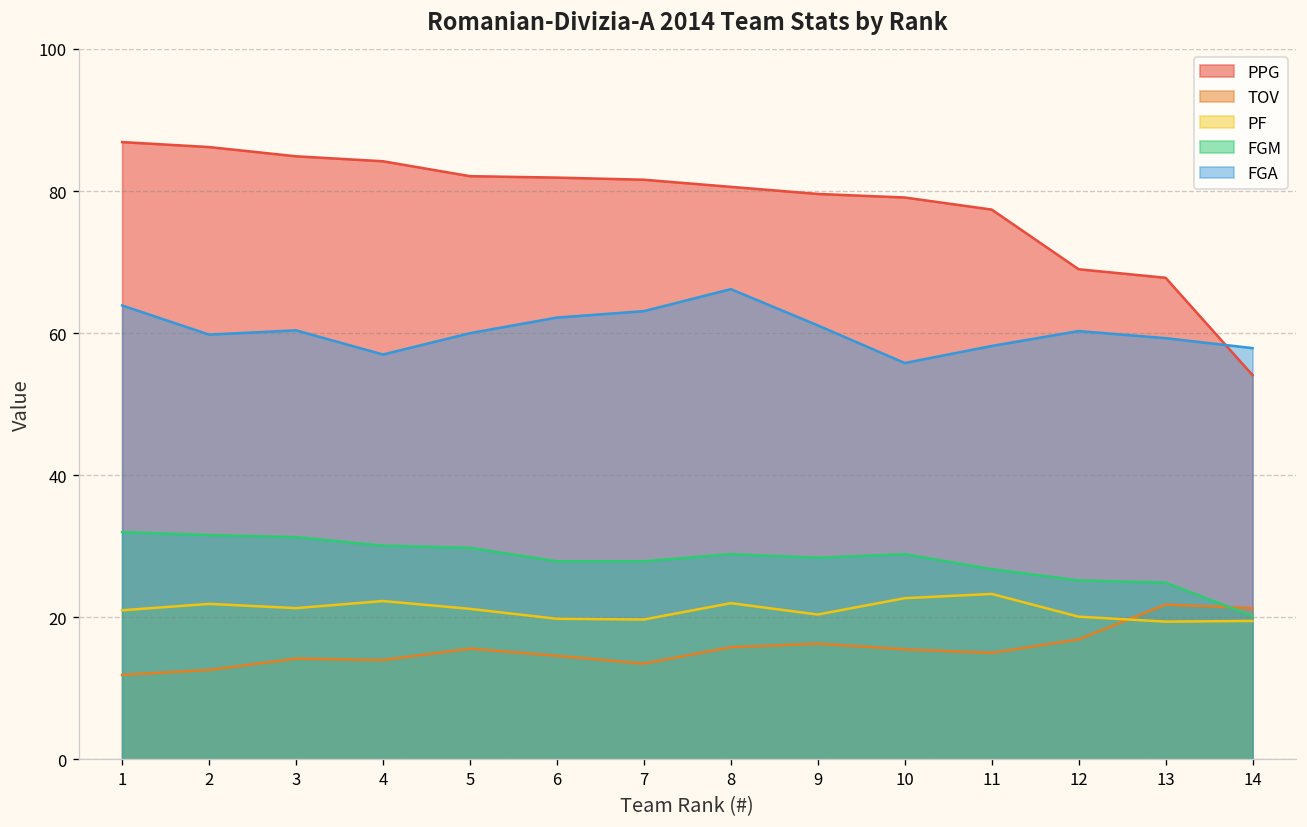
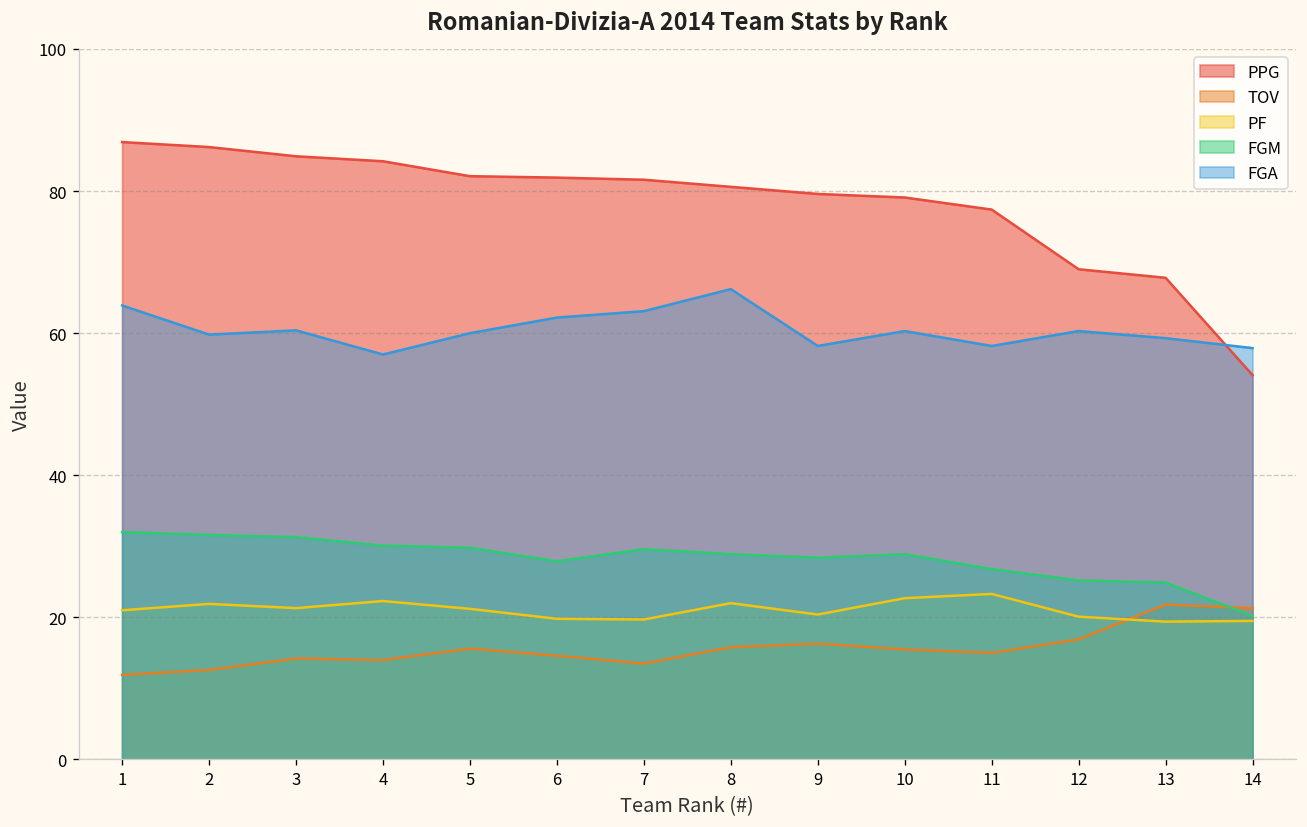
FGM, 7: 28 -> 30
FGA, 9: 61 -> 58
FGA, 10: 56 -> 60
